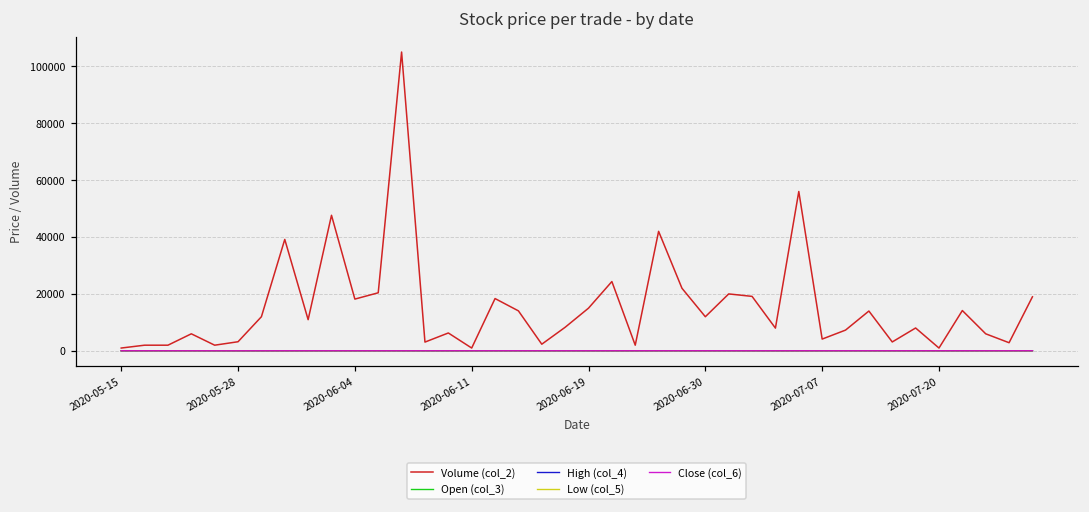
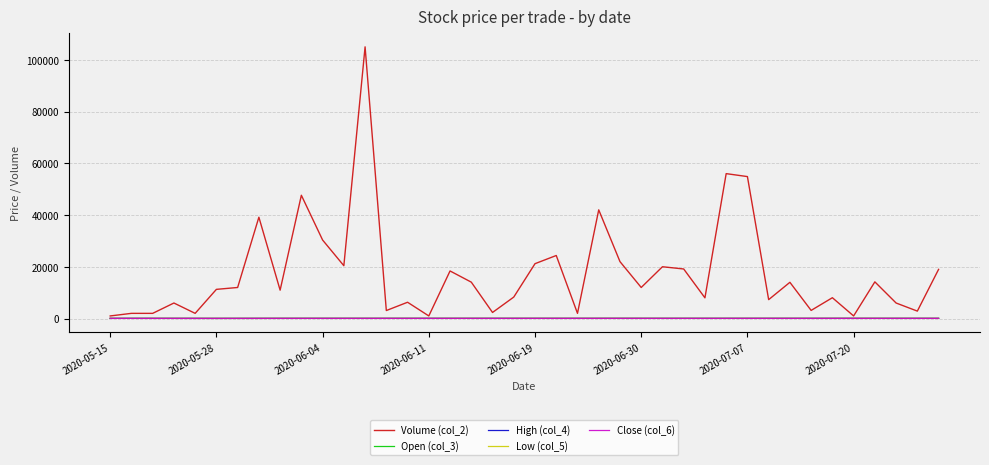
Volume (col_2), 2020-05-28: 3000 -> 11000
Volume (col_2), 2020-06-04: 18000 -> 30000
Volume (col_2), 2020-06-19: 15000 -> 21000
Volume (col_2), 2020-07-07: 4000 -> 55000
